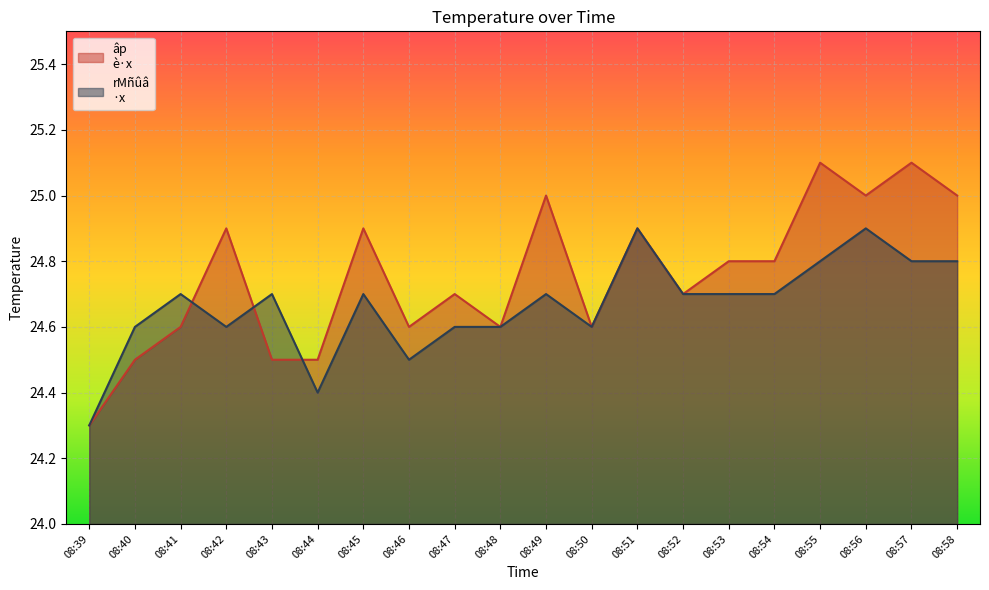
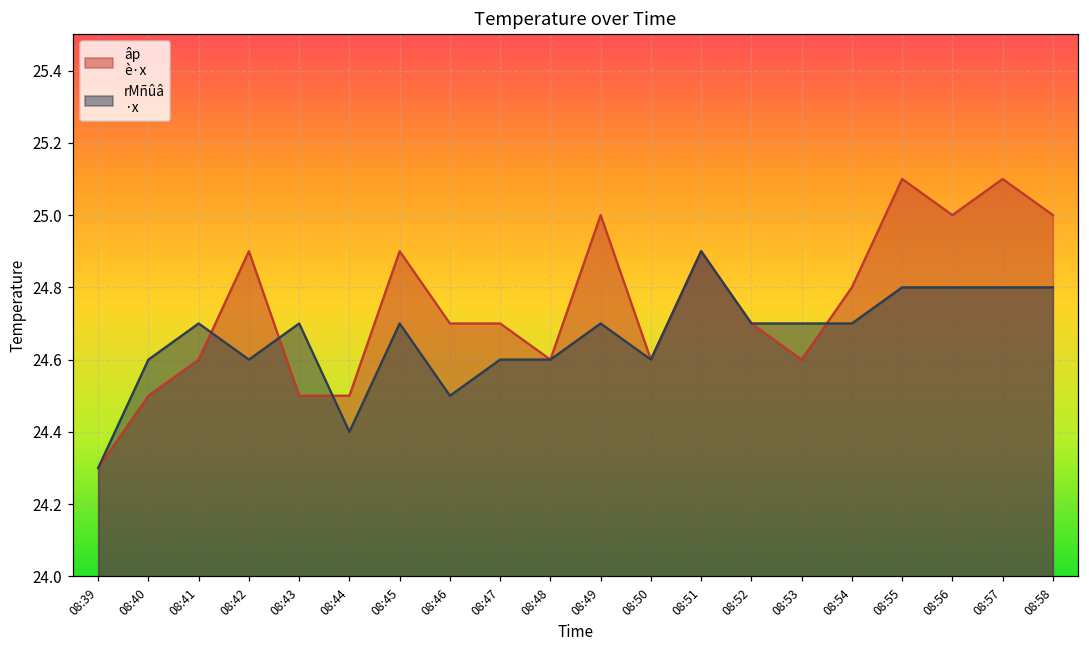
âp è·x, 08:46: 24.6 -> 24.7
âp è·x, 08:53: 24.8 -> 24.6
rMñûâ ·x, 08:56: 24.9 -> 24.8
